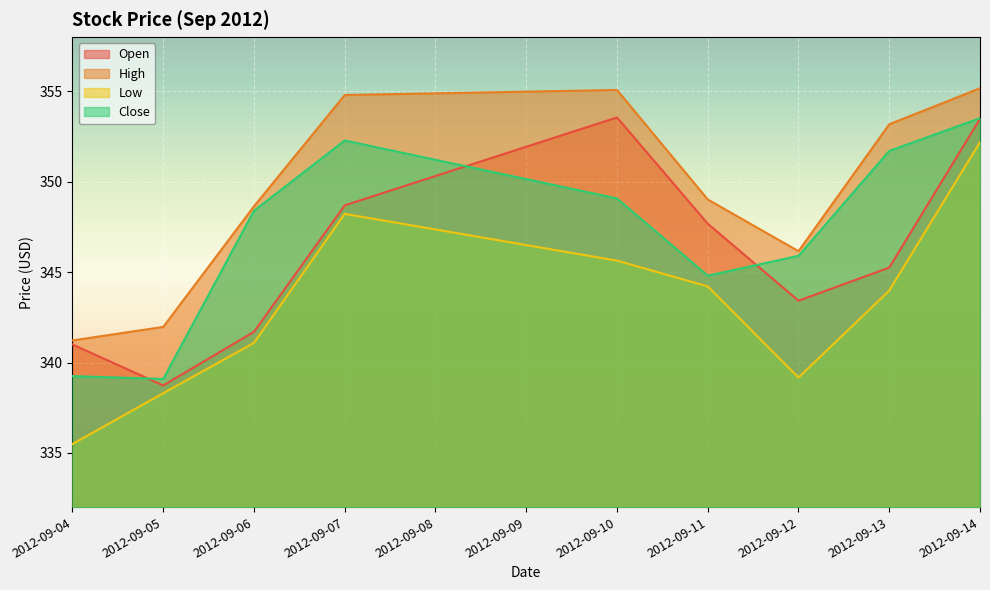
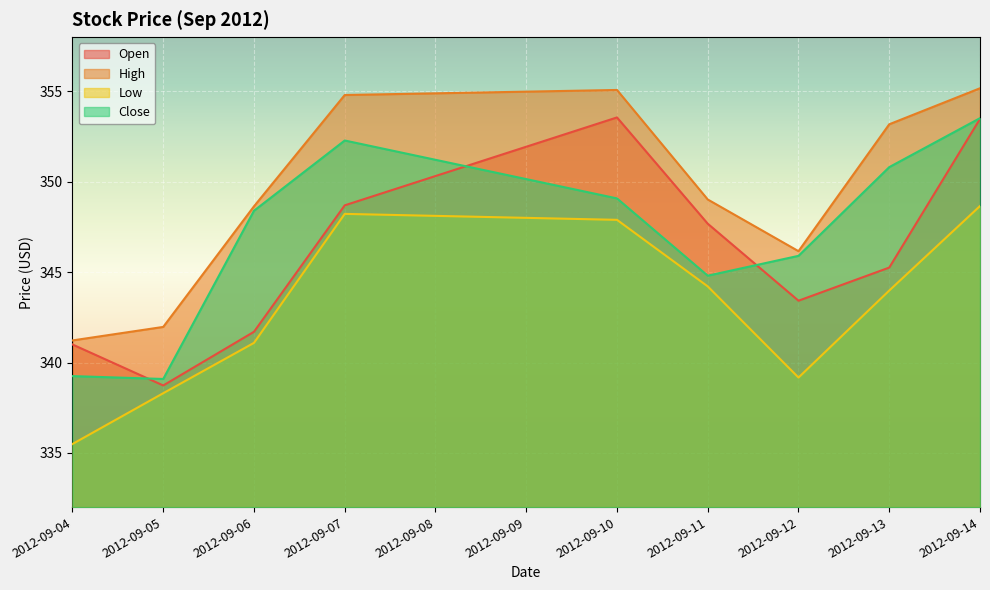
Low, 2012-09-10: 345.6 -> 347.9
Close, 2012-09-13: 351.7 -> 350.8
Low, 2012-09-14: 352.2 -> 348.7
